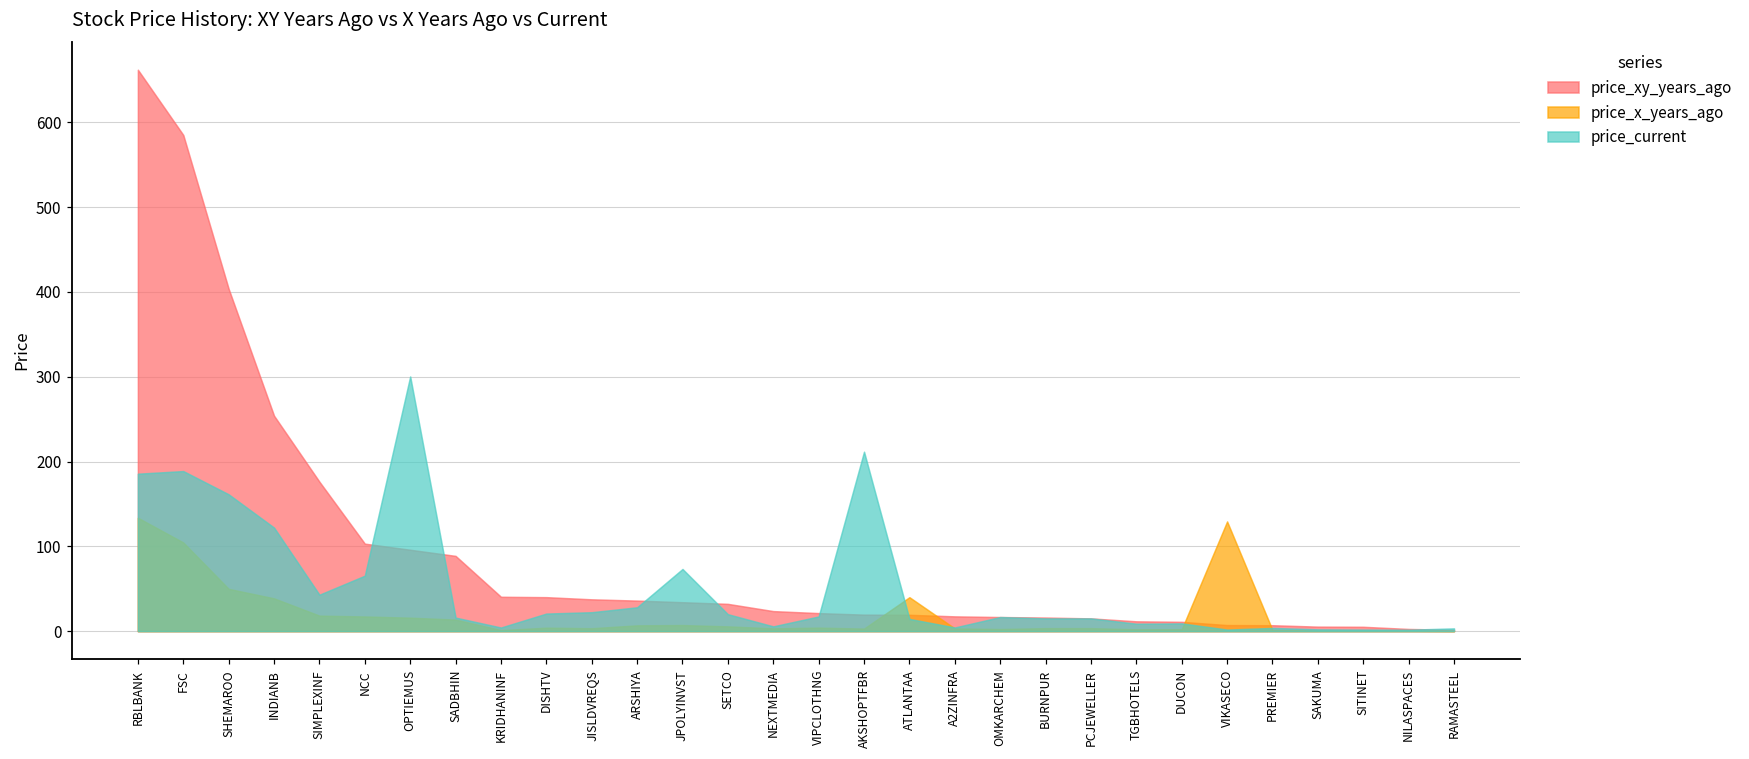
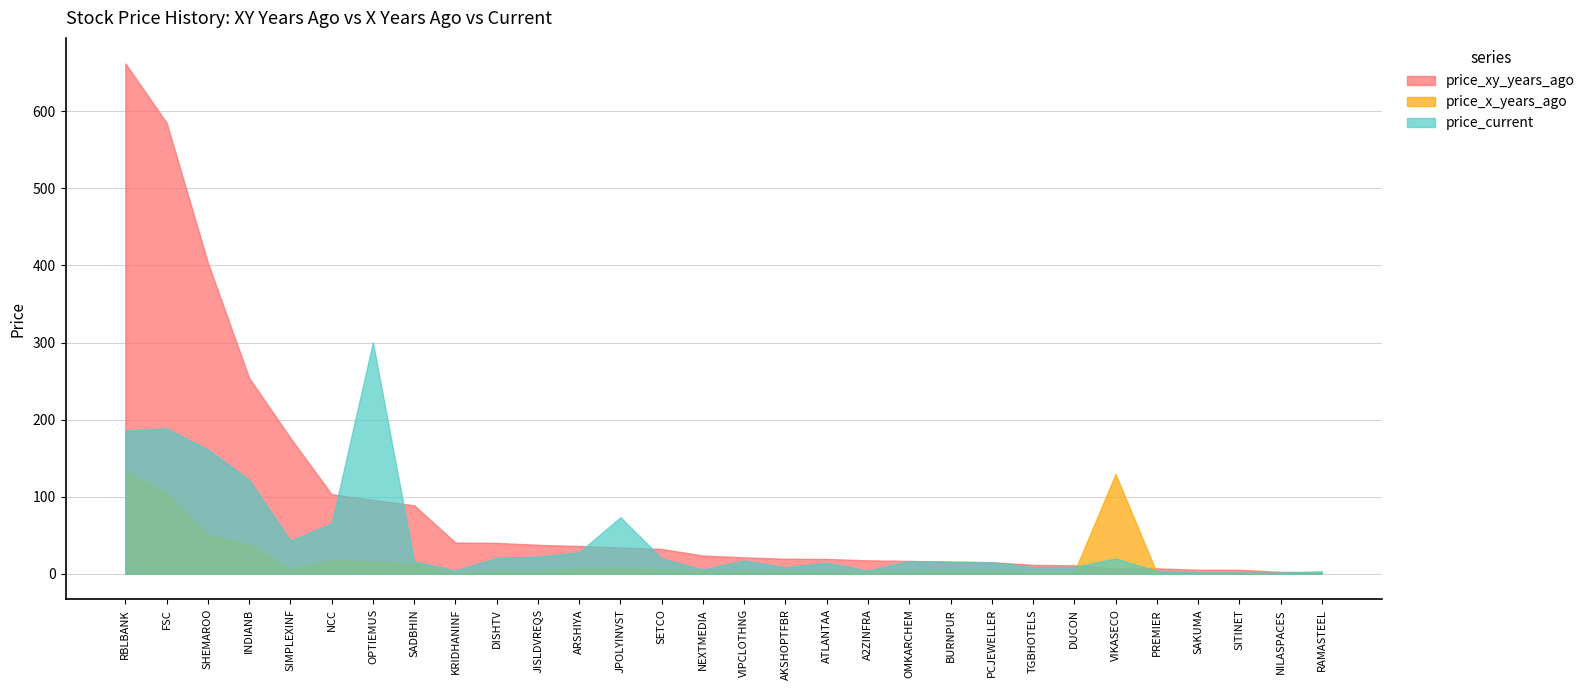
price_x_years_ago, SIMPLEXINF: 20 -> 10
price_current, AKSHOPTFBR: 210 -> 10
price_x_years_ago, ATLANTAA: 40 -> 0
price_current, VIKASECO: 0 -> 20
